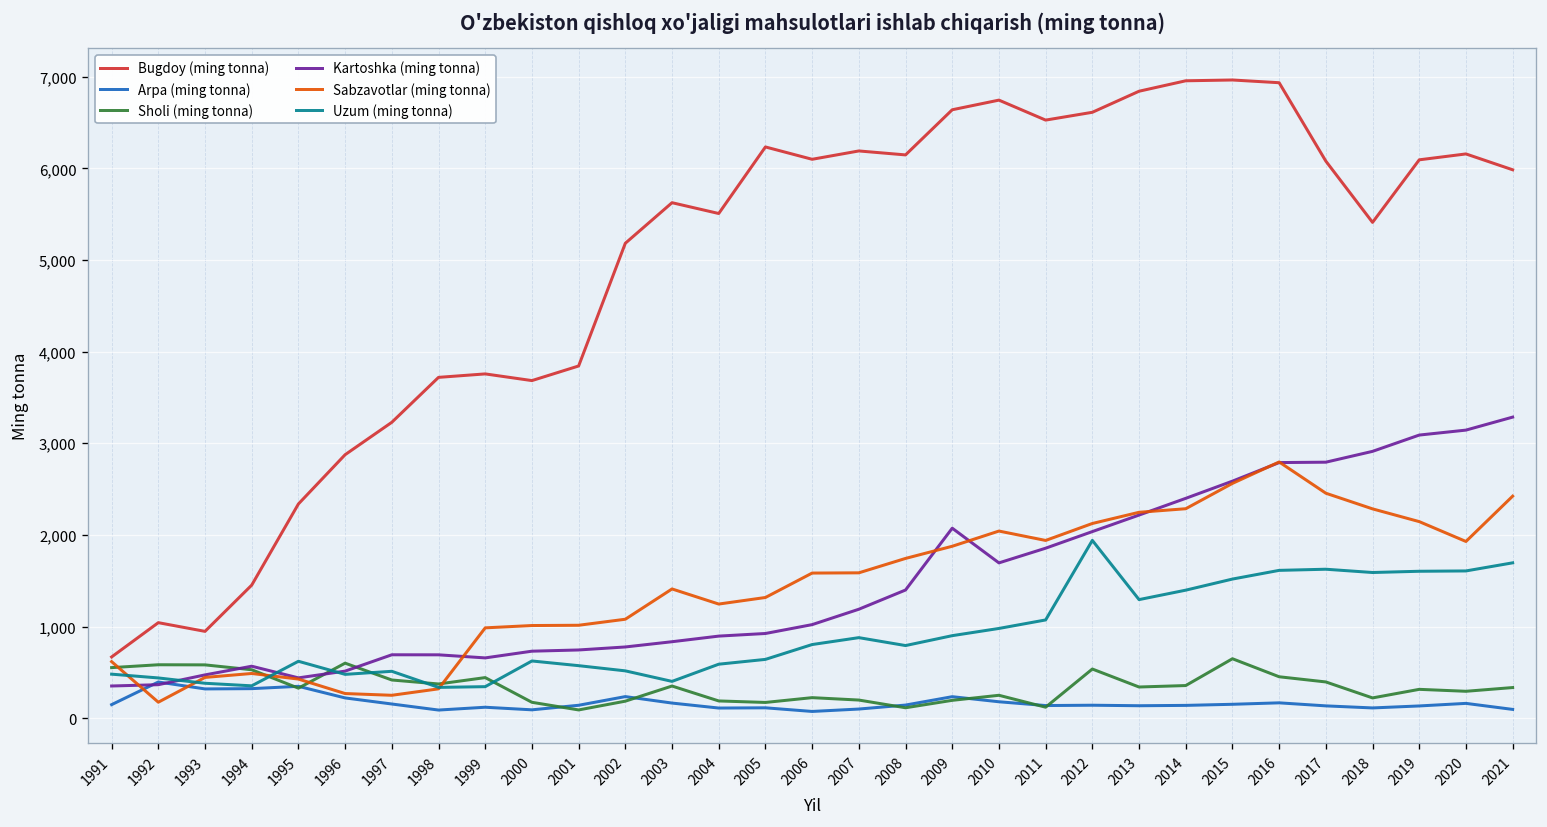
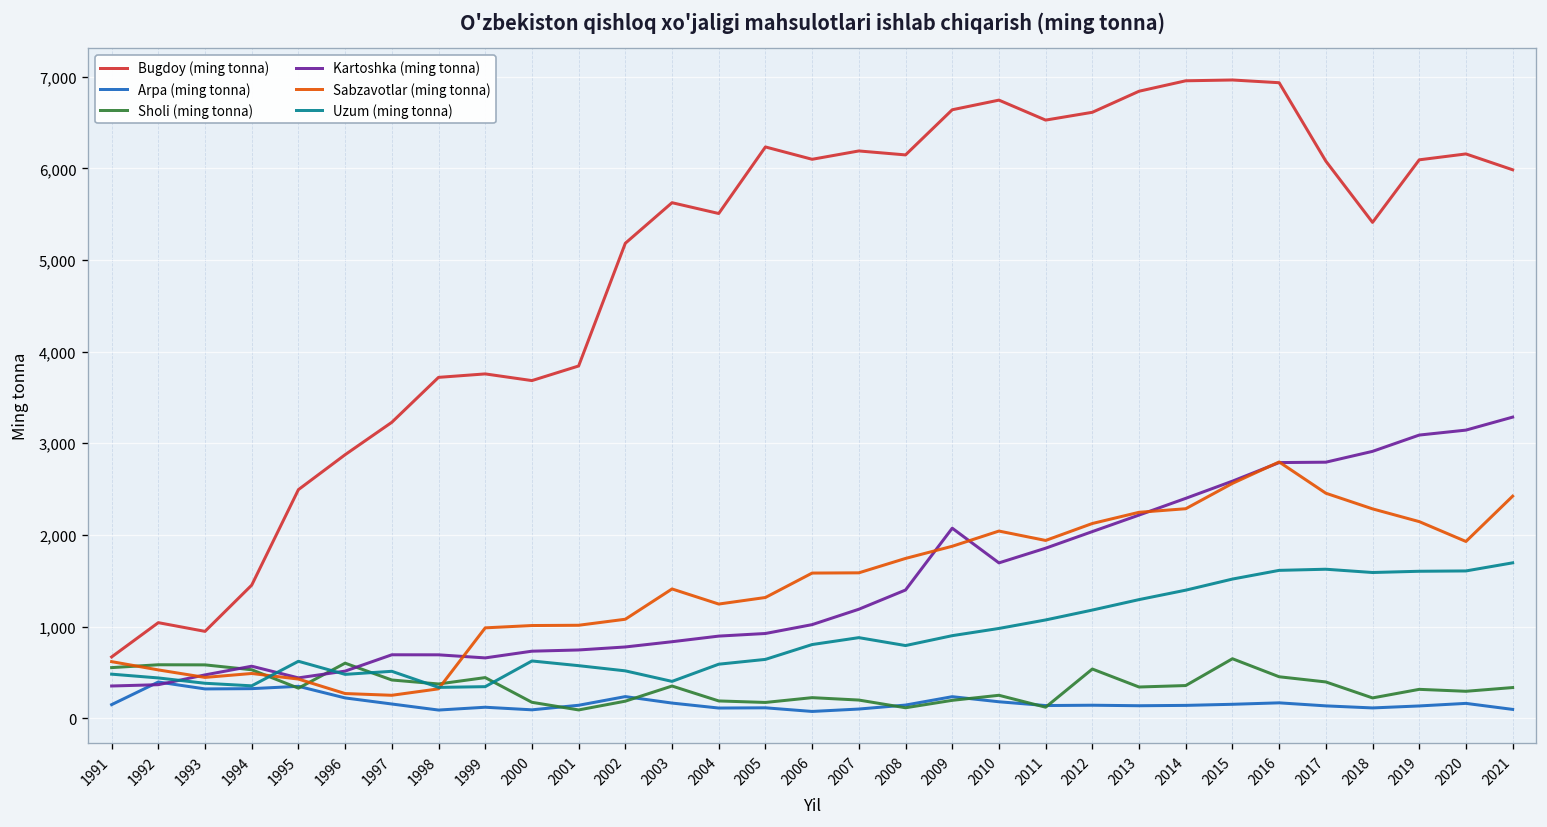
Sabzavotlar (ming tonna), 1992: 200 -> 500
Bugdoy (ming tonna), 1995: 2,300 -> 2,500
Uzum (ming tonna), 2012: 1,900 -> 1,200
